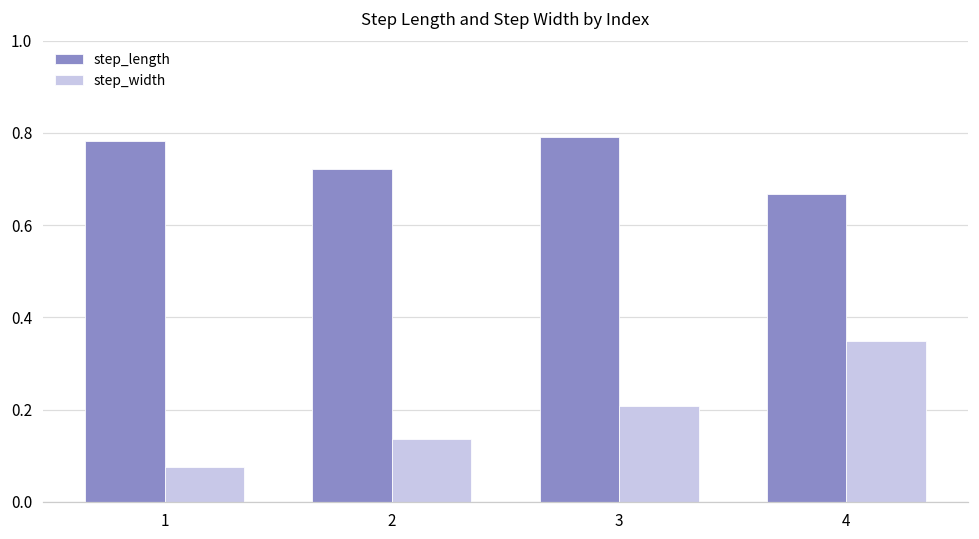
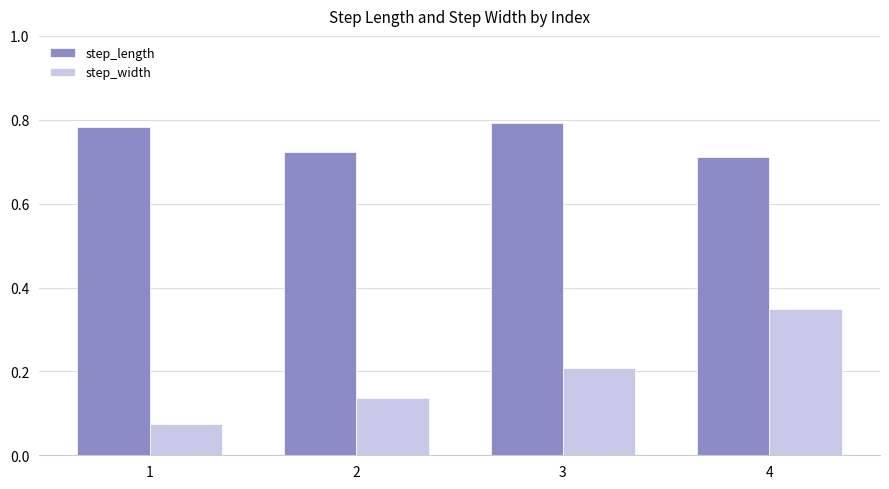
step_length, 4: 0.67 -> 0.71
